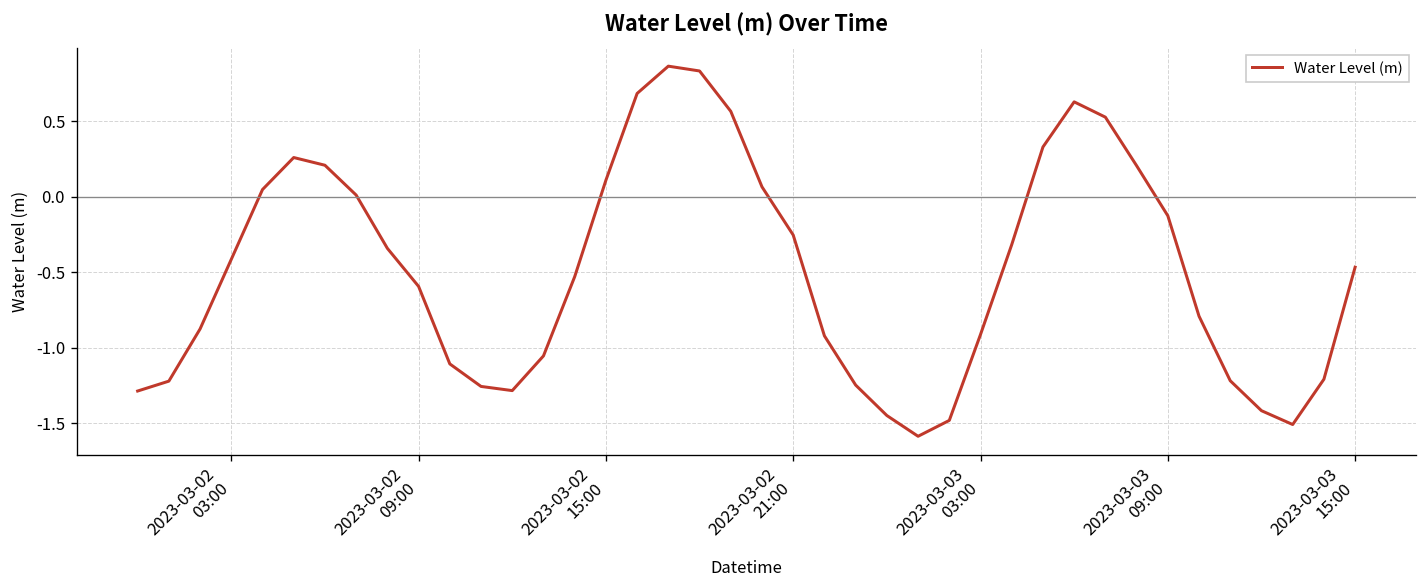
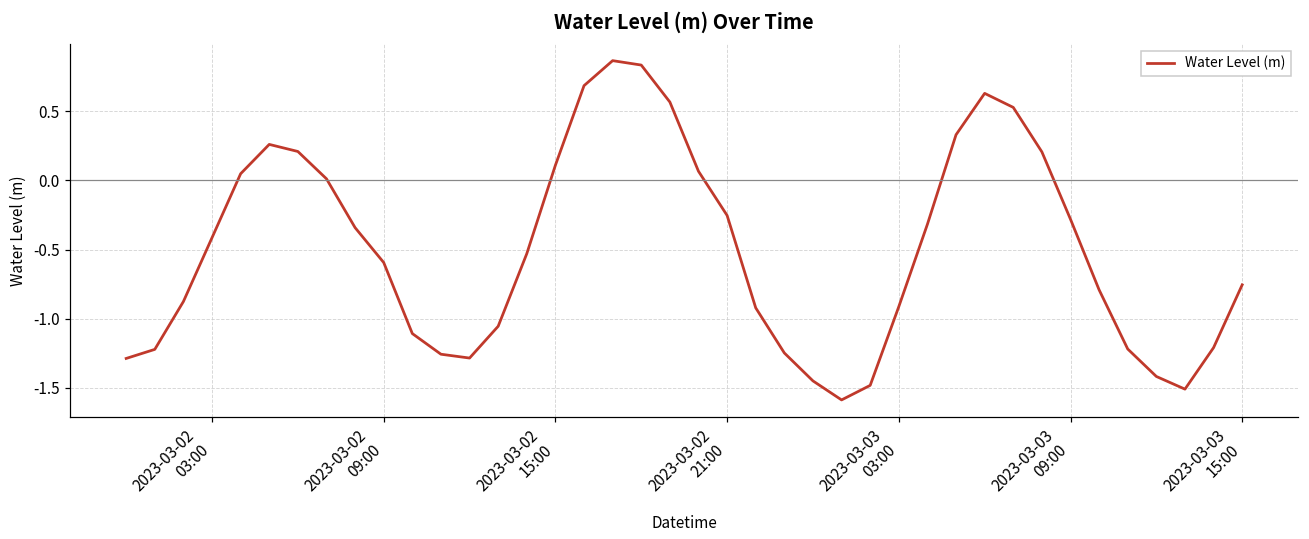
2023-03-03 09:00: -0.13 -> -0.28
2023-03-03 15:00: -0.47 -> -0.75
